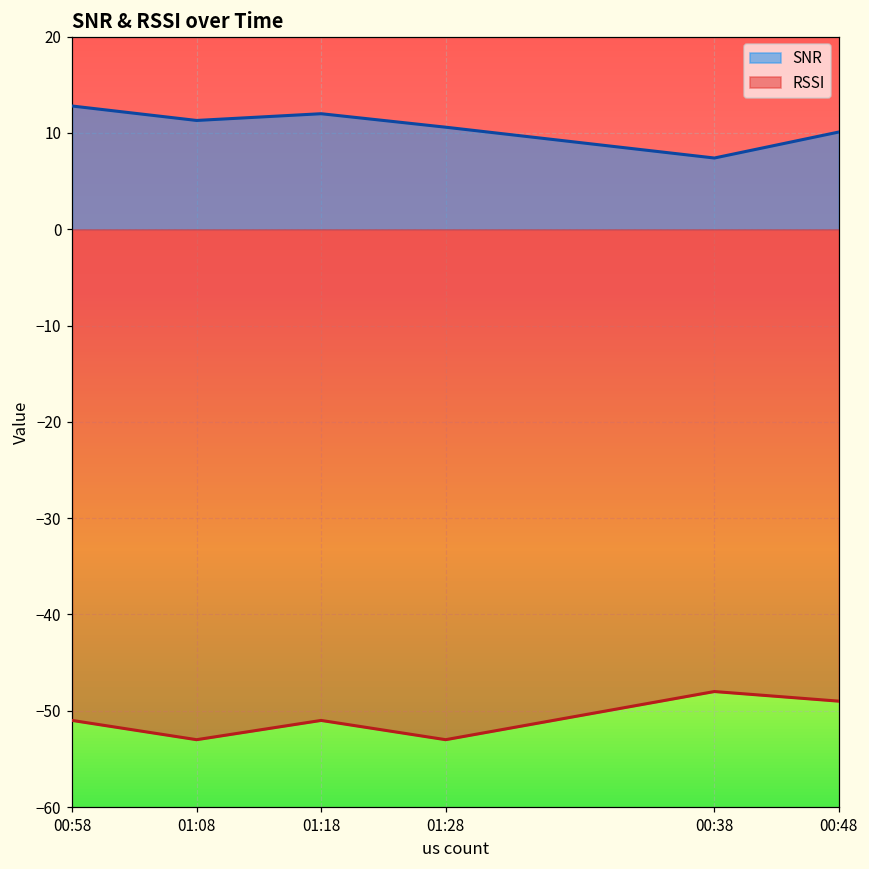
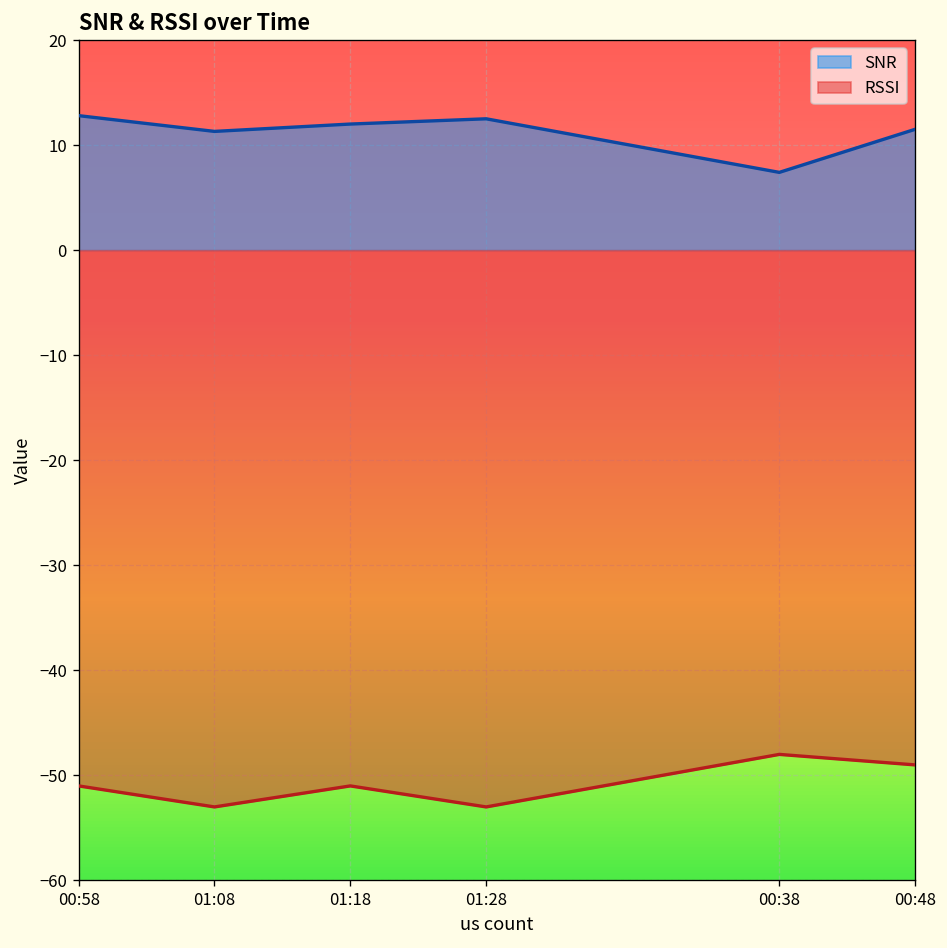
SNR, 01:28: 11 -> 13
SNR, 00:48: 10 -> 12
